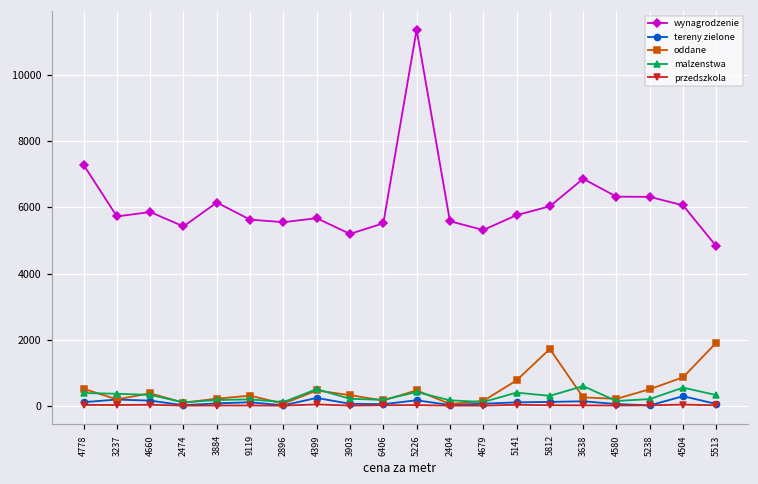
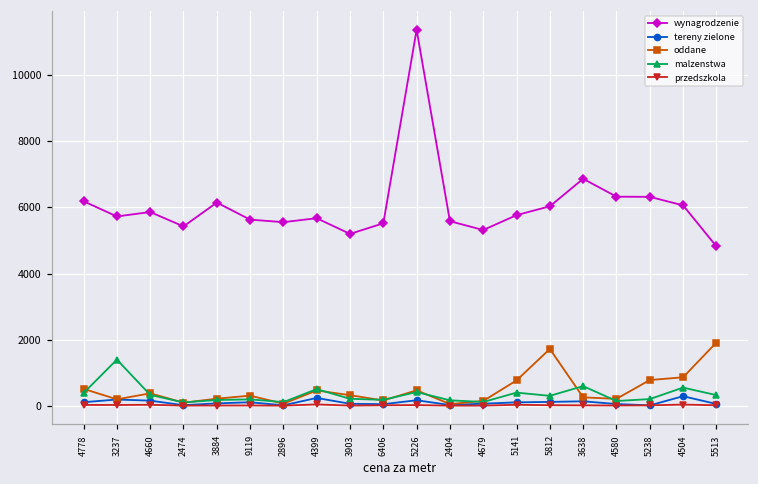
wynagrodzenie, 4778: 7300 -> 6200
malzenstwa, 3237: 400 -> 1400
oddane, 5238: 500 -> 800
